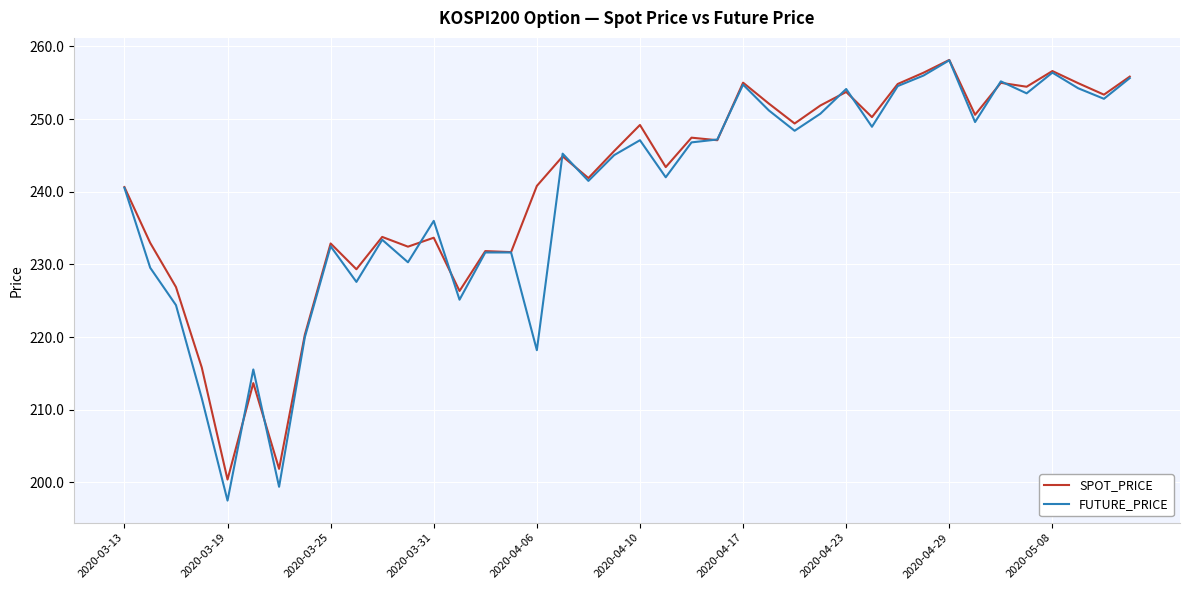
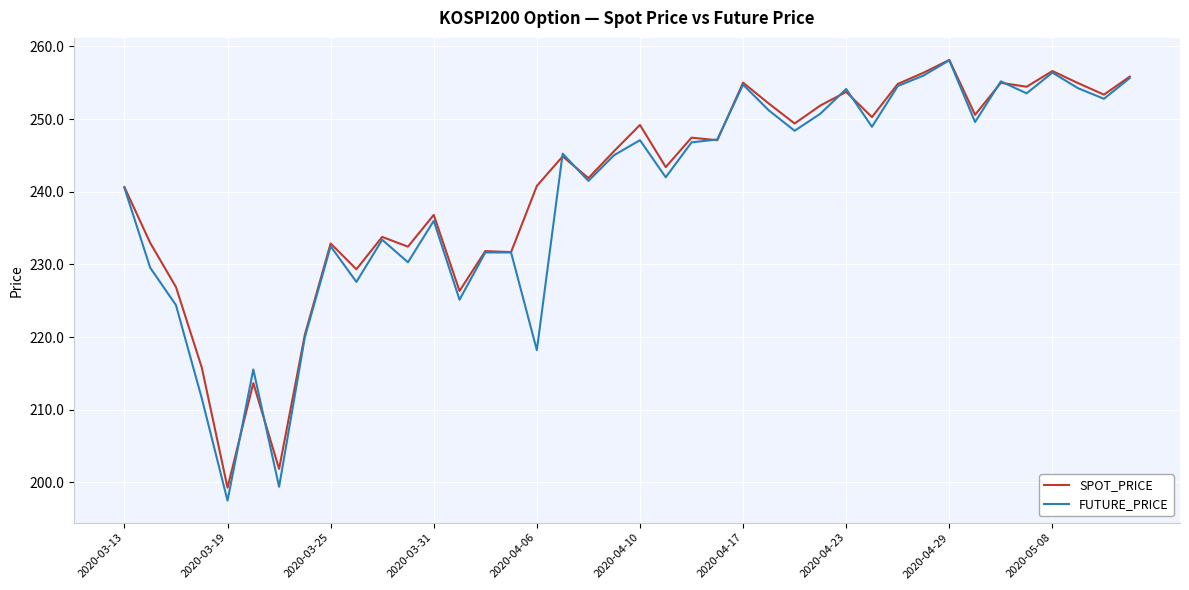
SPOT_PRICE, 2020-03-19: 200 -> 199
SPOT_PRICE, 2020-03-31: 234 -> 237
